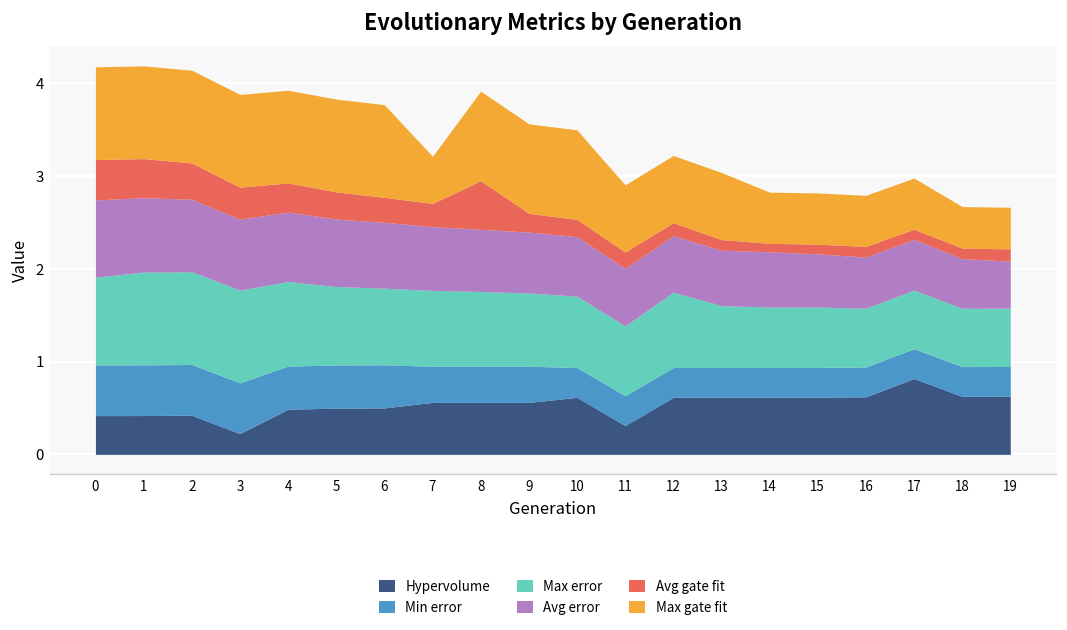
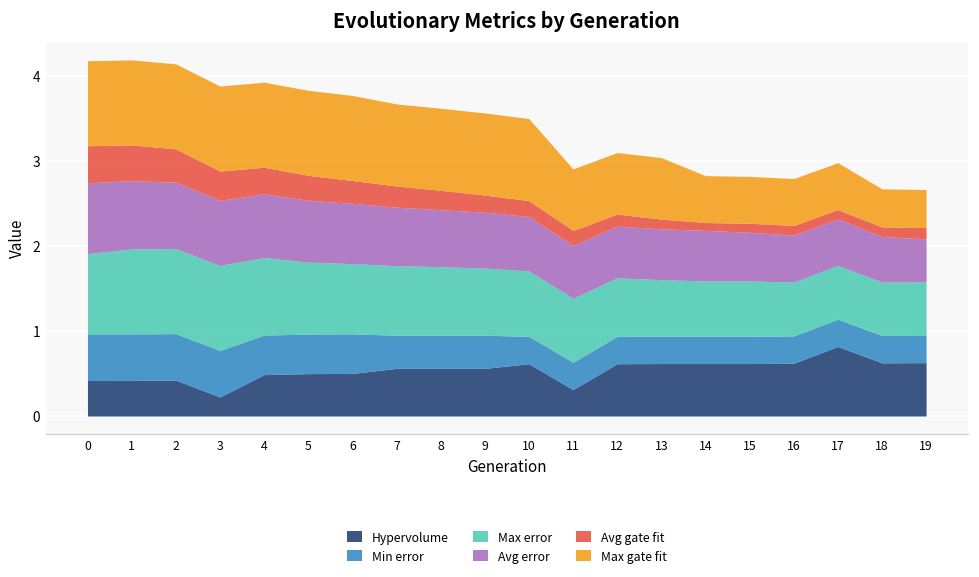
Max gate fit, 7: 0.5 -> 1.0
Avg gate fit, 8: 0.5 -> 0.2
Max error, 12: 0.8 -> 0.7
